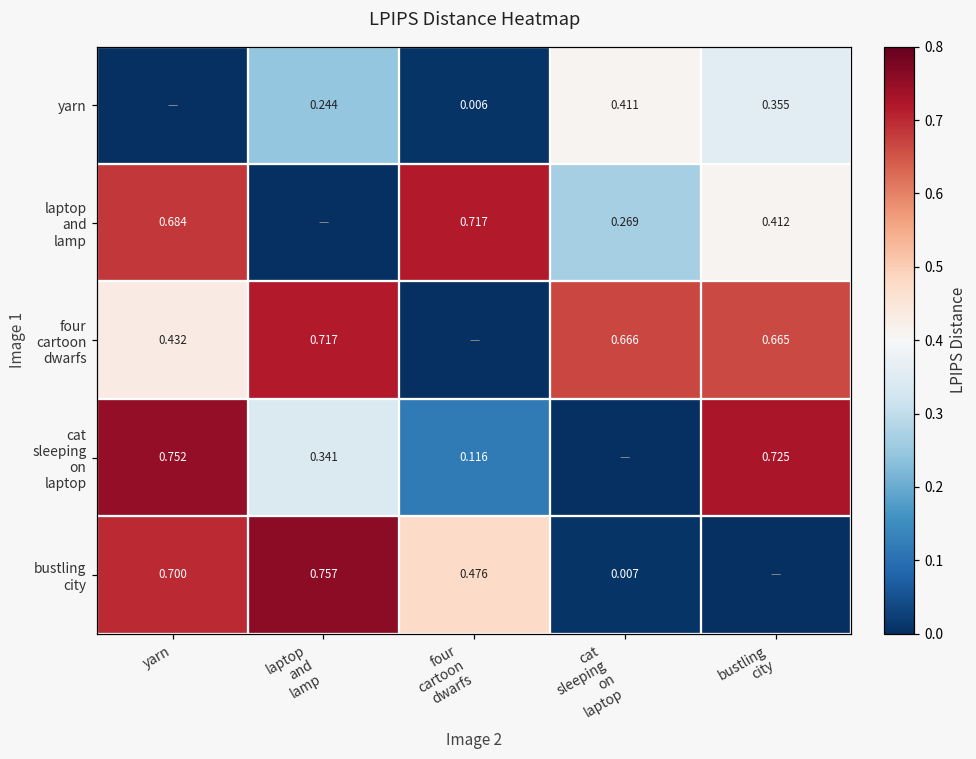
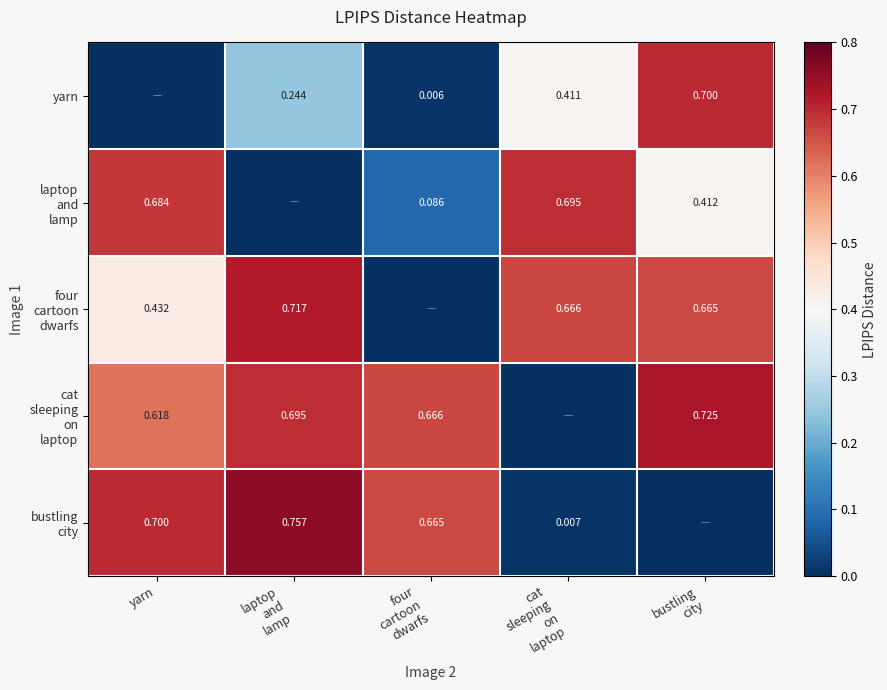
yarn, bustling city: 0.355 -> 0.700
laptop and lamp, four cartoon dwarfs: 0.717 -> 0.086
laptop and lamp, cat sleeping on laptop: 0.269 -> 0.695
cat sleeping on laptop, yarn: 0.752 -> 0.618
cat sleeping on laptop, laptop and lamp: 0.341 -> 0.695
cat sleeping on laptop, four cartoon dwarfs: 0.116 -> 0.666
bustling city, four cartoon dwarfs: 0.476 -> 0.665
